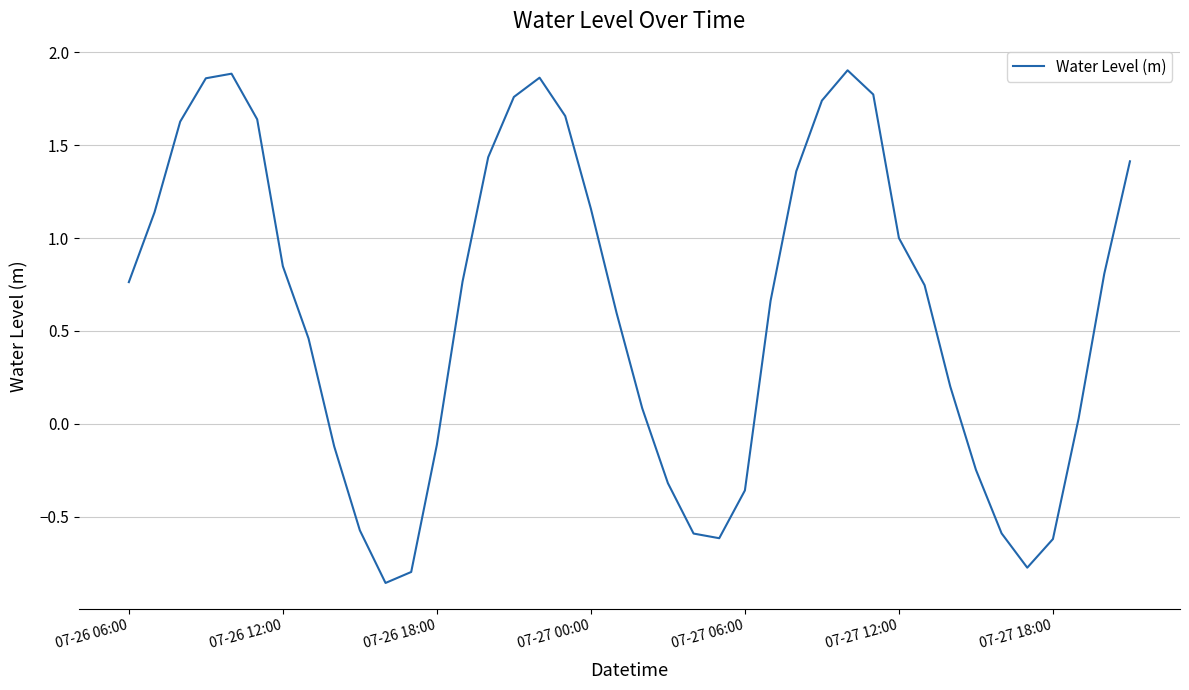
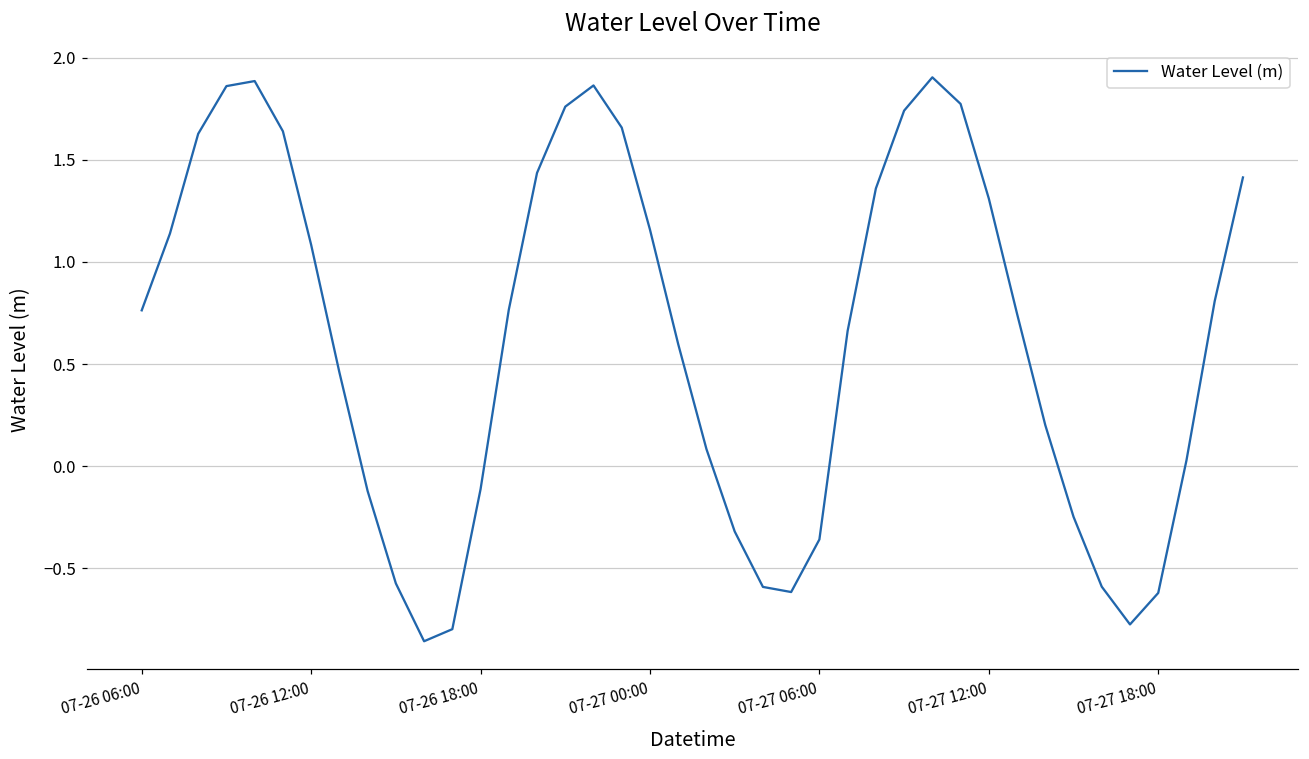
07-26 12:00: 0.85 -> 1.08
07-27 12:00: 1.00 -> 1.31
